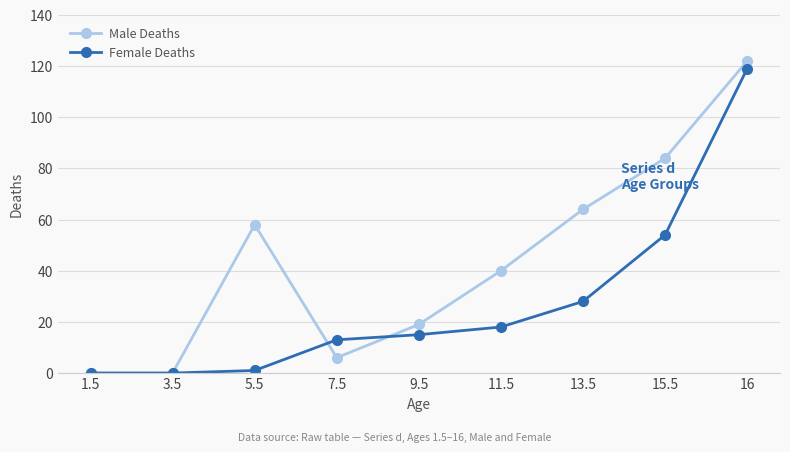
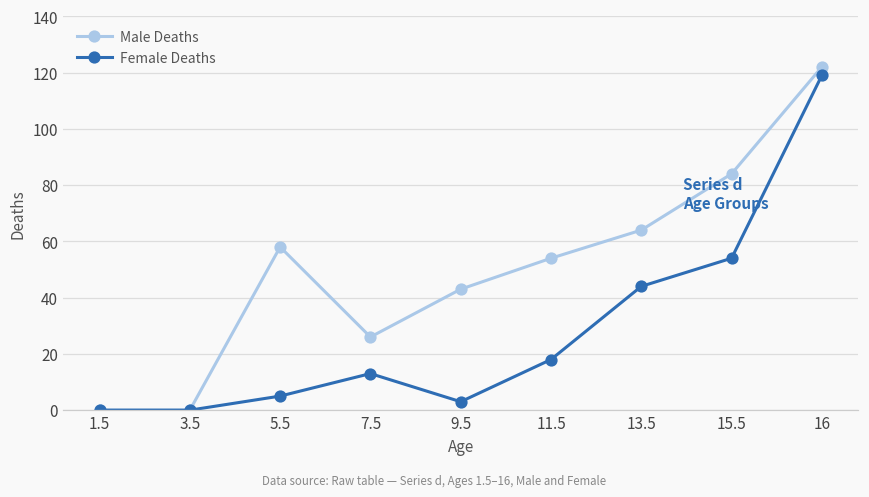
Female Deaths, 5.5: 1 -> 5
Male Deaths, 7.5: 6 -> 26
Male Deaths, 9.5: 19 -> 43
Female Deaths, 9.5: 15 -> 3
Male Deaths, 11.5: 40 -> 54
Female Deaths, 13.5: 28 -> 44
